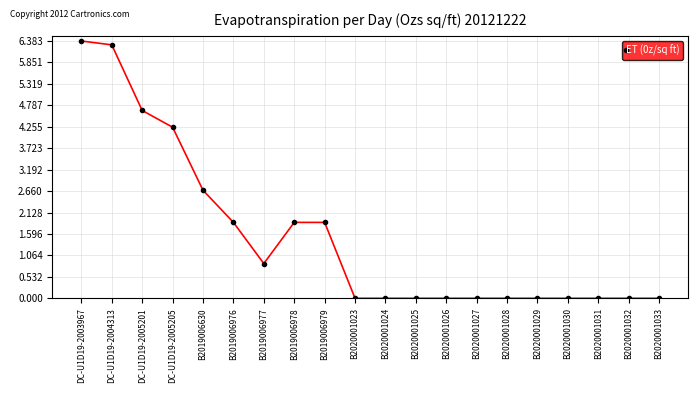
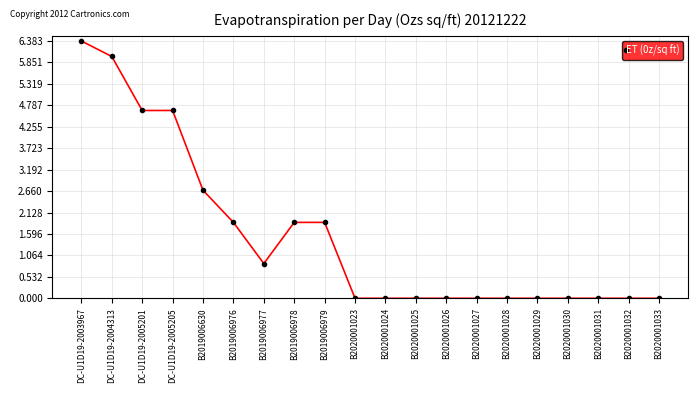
DC-U1D19-2004313: 6.3 -> 6.0
DC-U1D19-2005205: 4.2 -> 4.7
